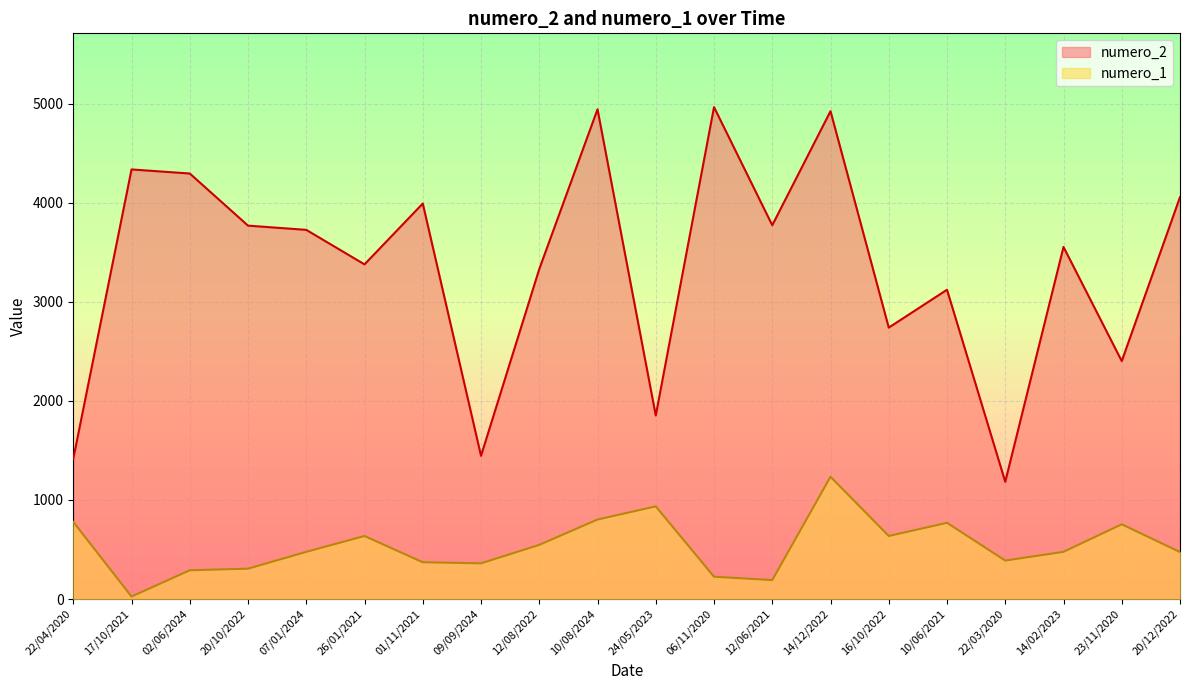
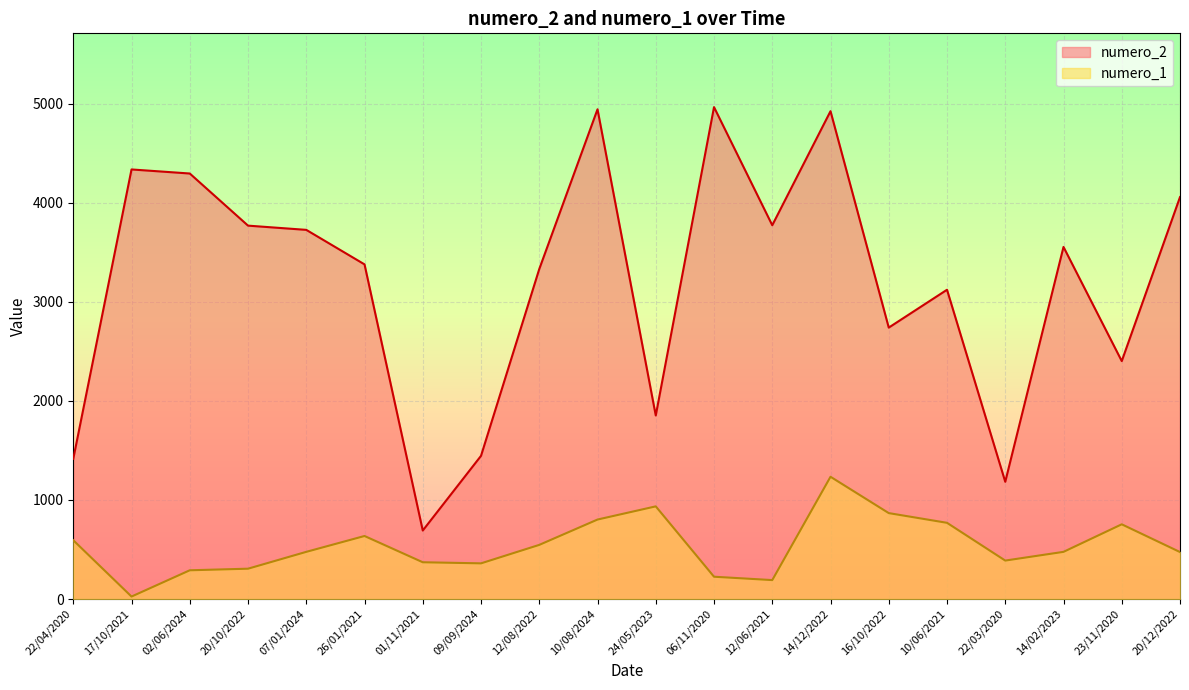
numero_1, 22/04/2020: 800 -> 600
numero_2, 01/11/2021: 4000 -> 700
numero_1, 16/10/2022: 600 -> 900
